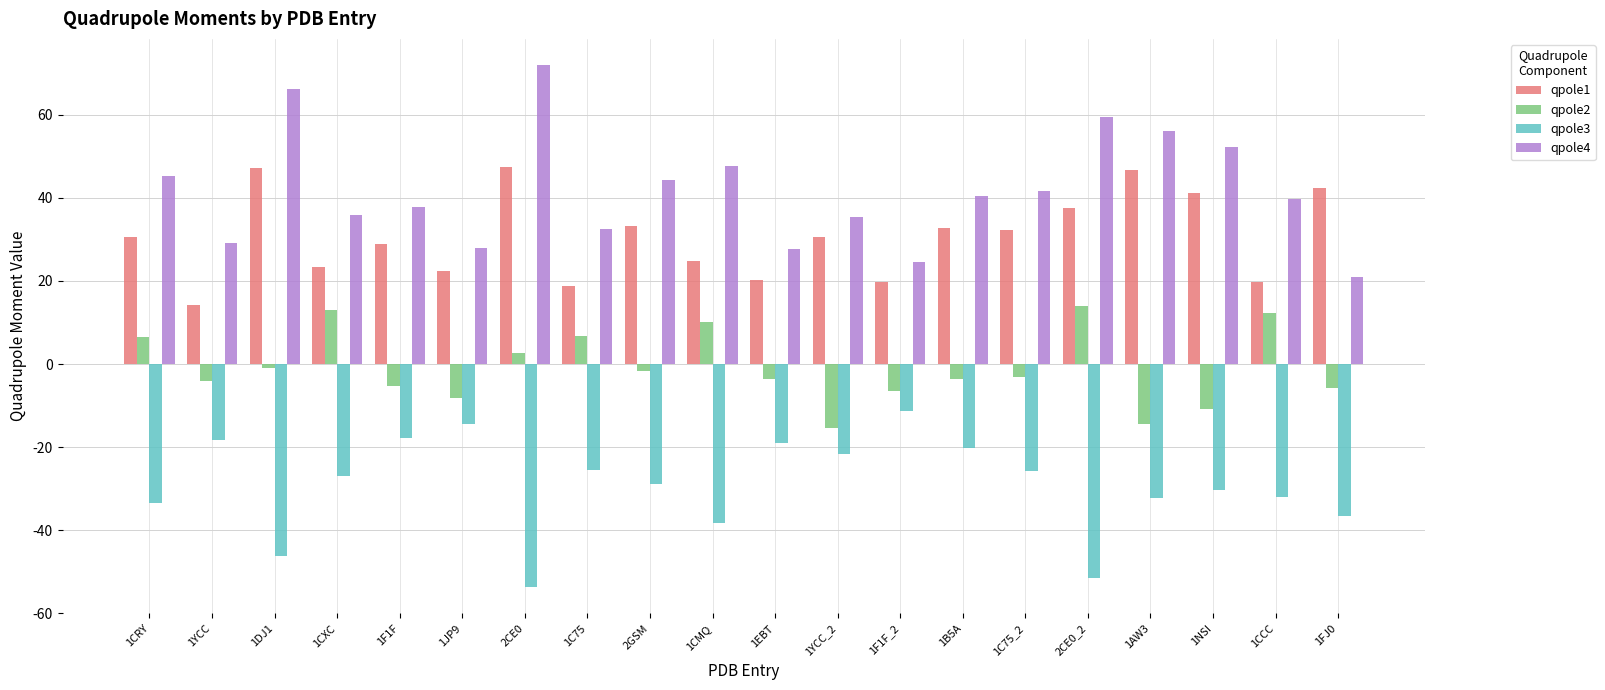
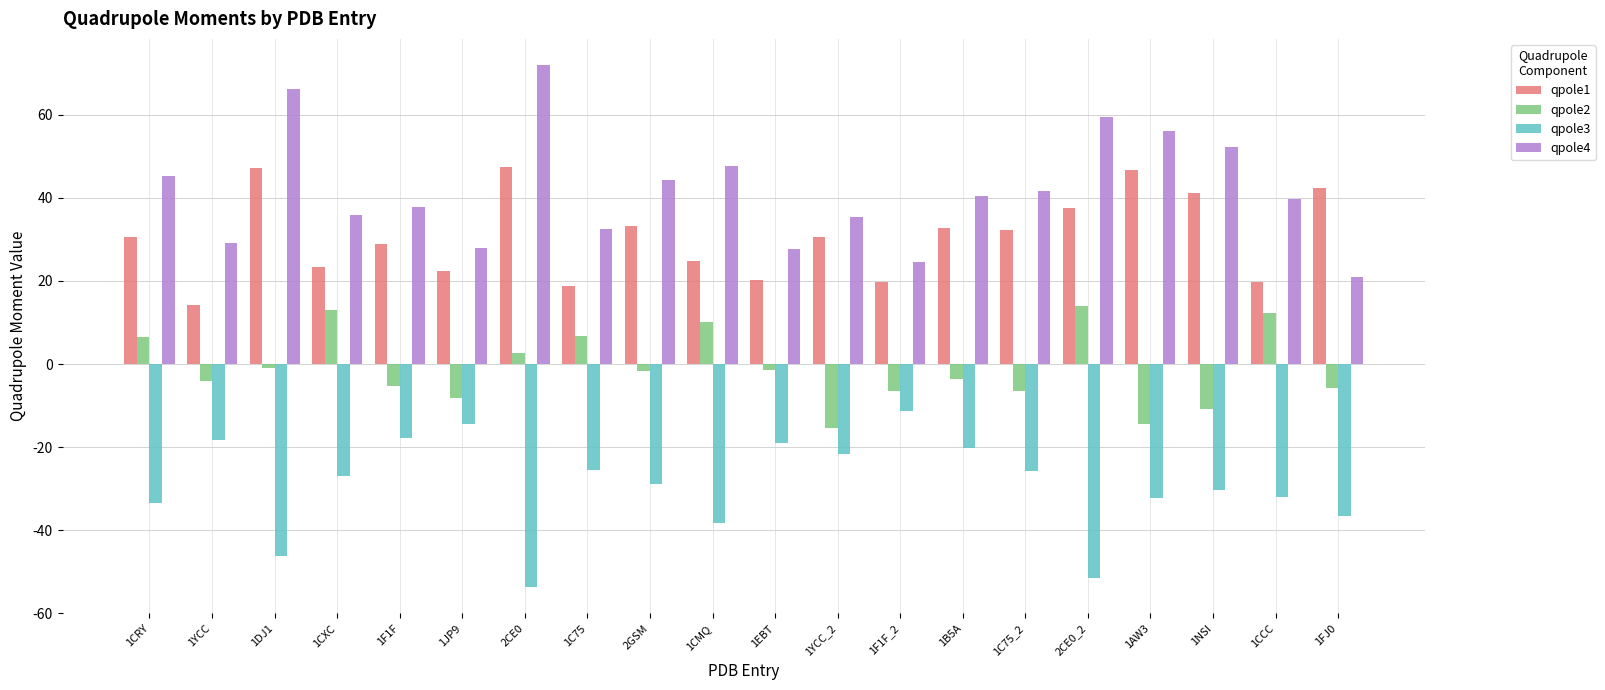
qpole2, 1EBT: -3 -> -1
qpole2, 1C75_2: -3 -> -6
